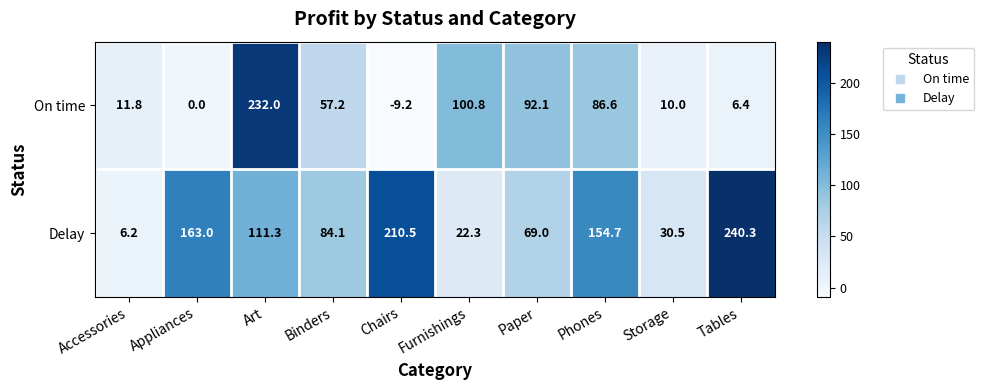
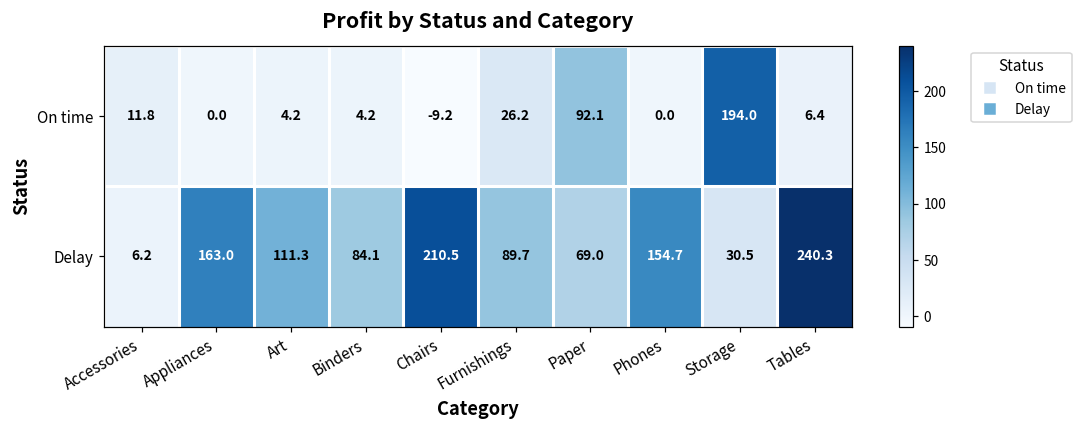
On time, Art: 232.0 -> 4.2
On time, Binders: 57.2 -> 4.2
On time, Furnishings: 100.8 -> 26.2
On time, Phones: 86.6 -> 0.0
On time, Storage: 10.0 -> 194.0
Delay, Furnishings: 22.3 -> 89.7
